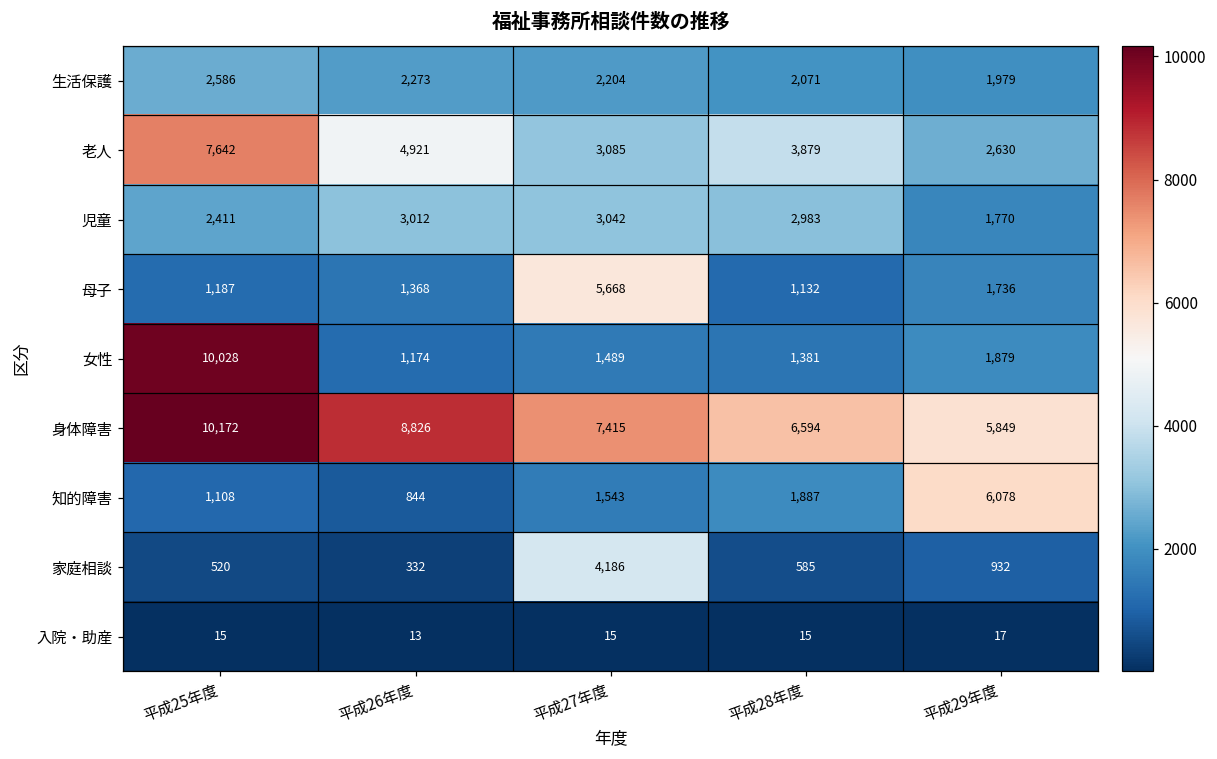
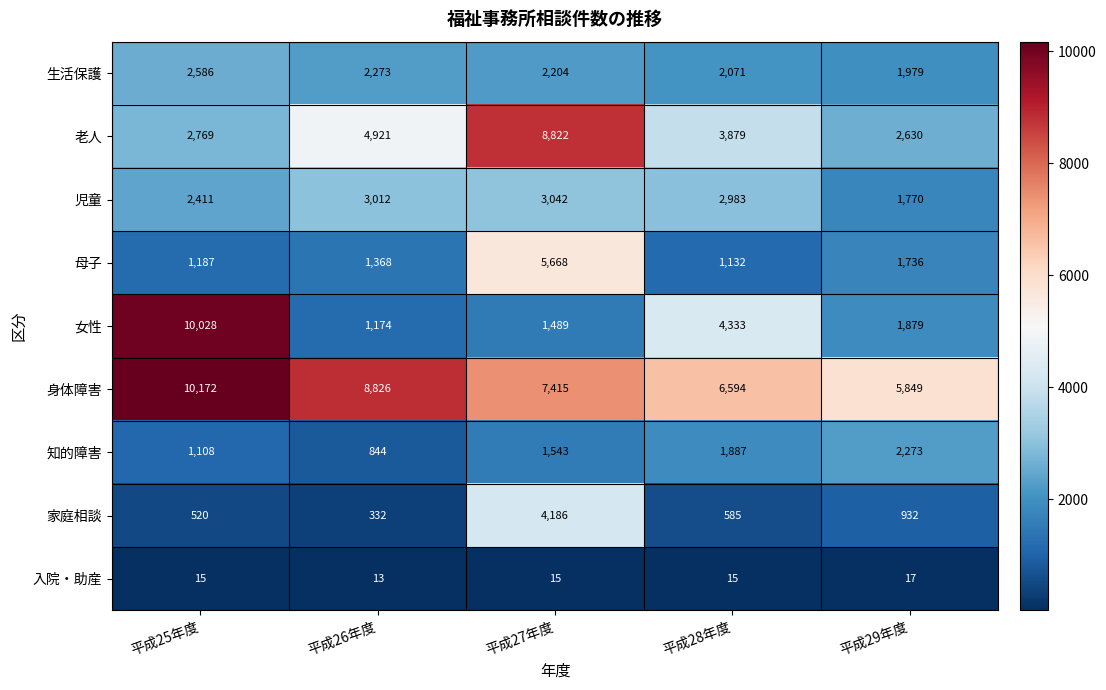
老人, 平成25年度: 7,642 -> 2,769
老人, 平成27年度: 3,085 -> 8,822
女性, 平成28年度: 1,381 -> 4,333
知的障害, 平成29年度: 6,078 -> 2,273
